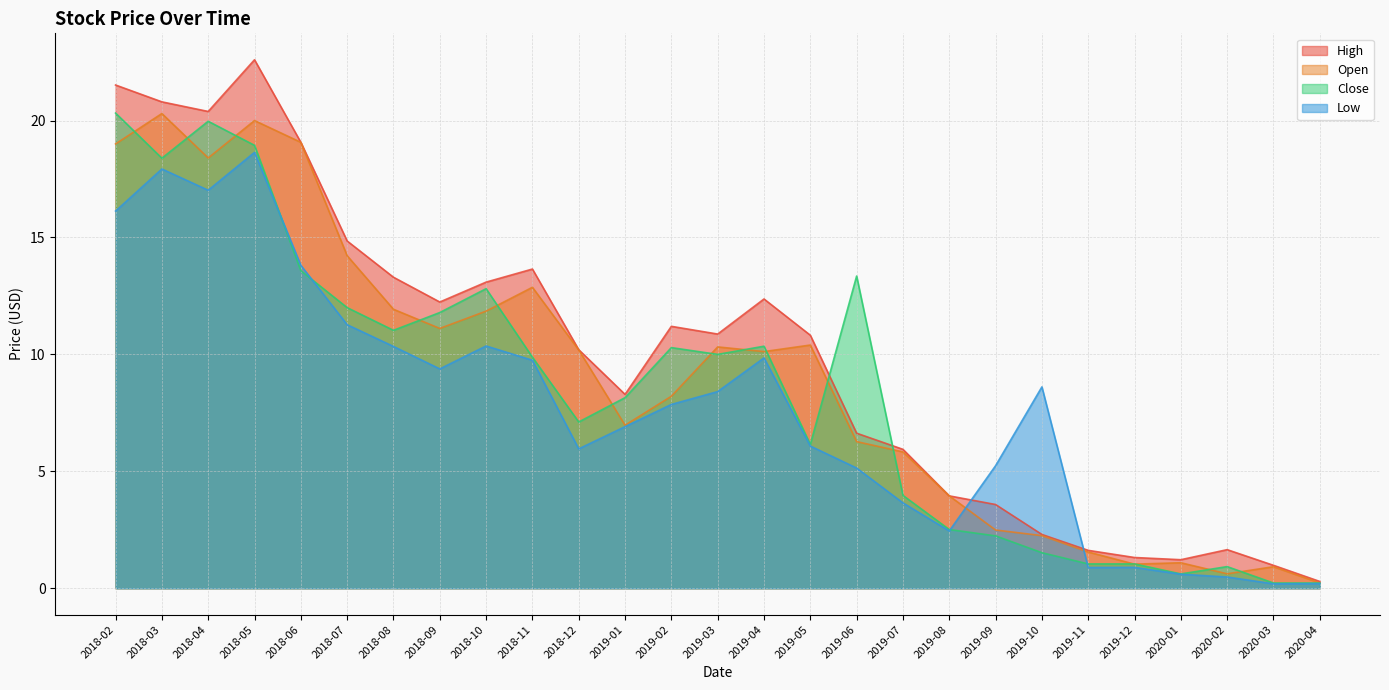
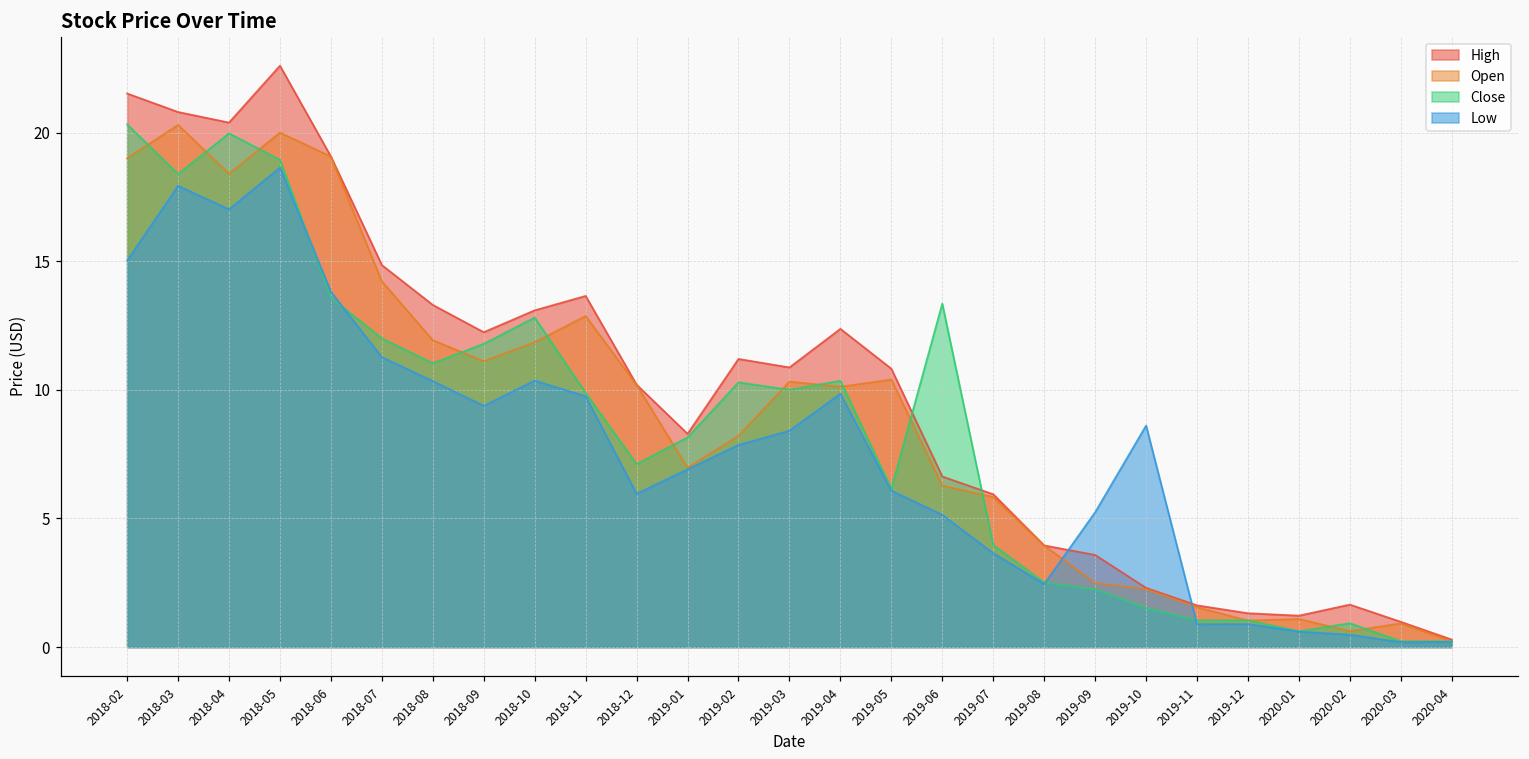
Low, 2018-02: 16.1 -> 15.0
